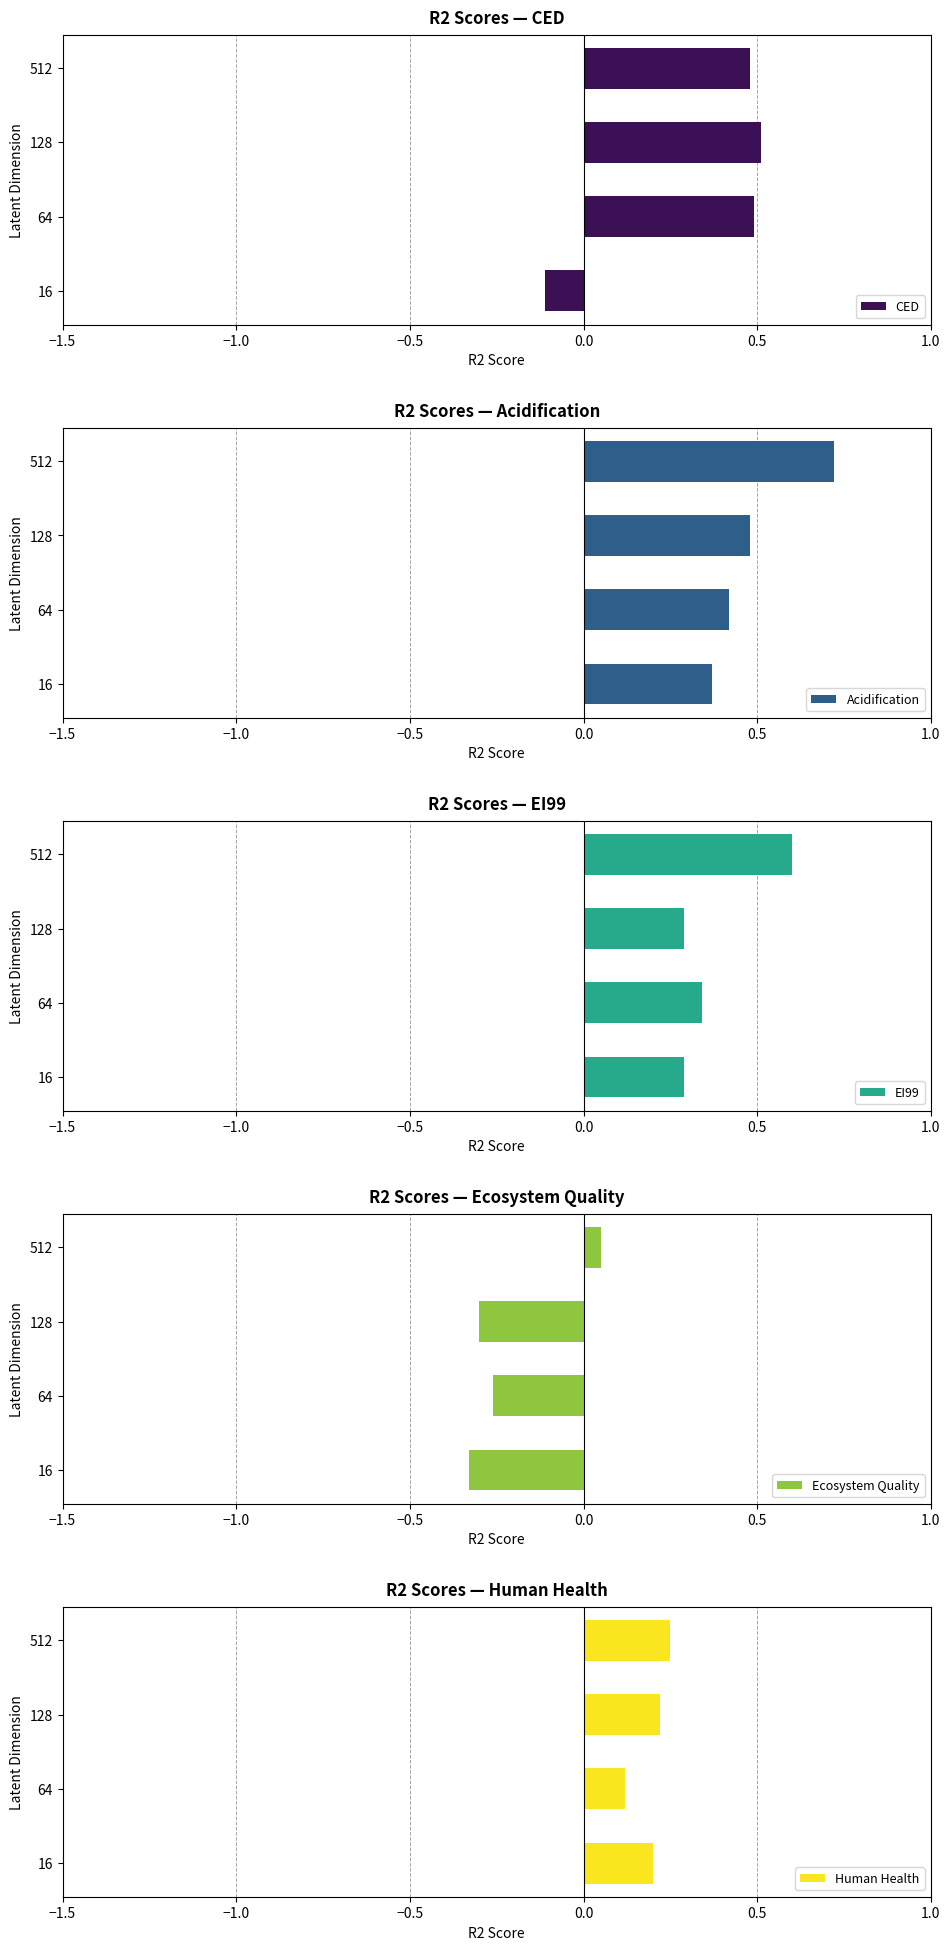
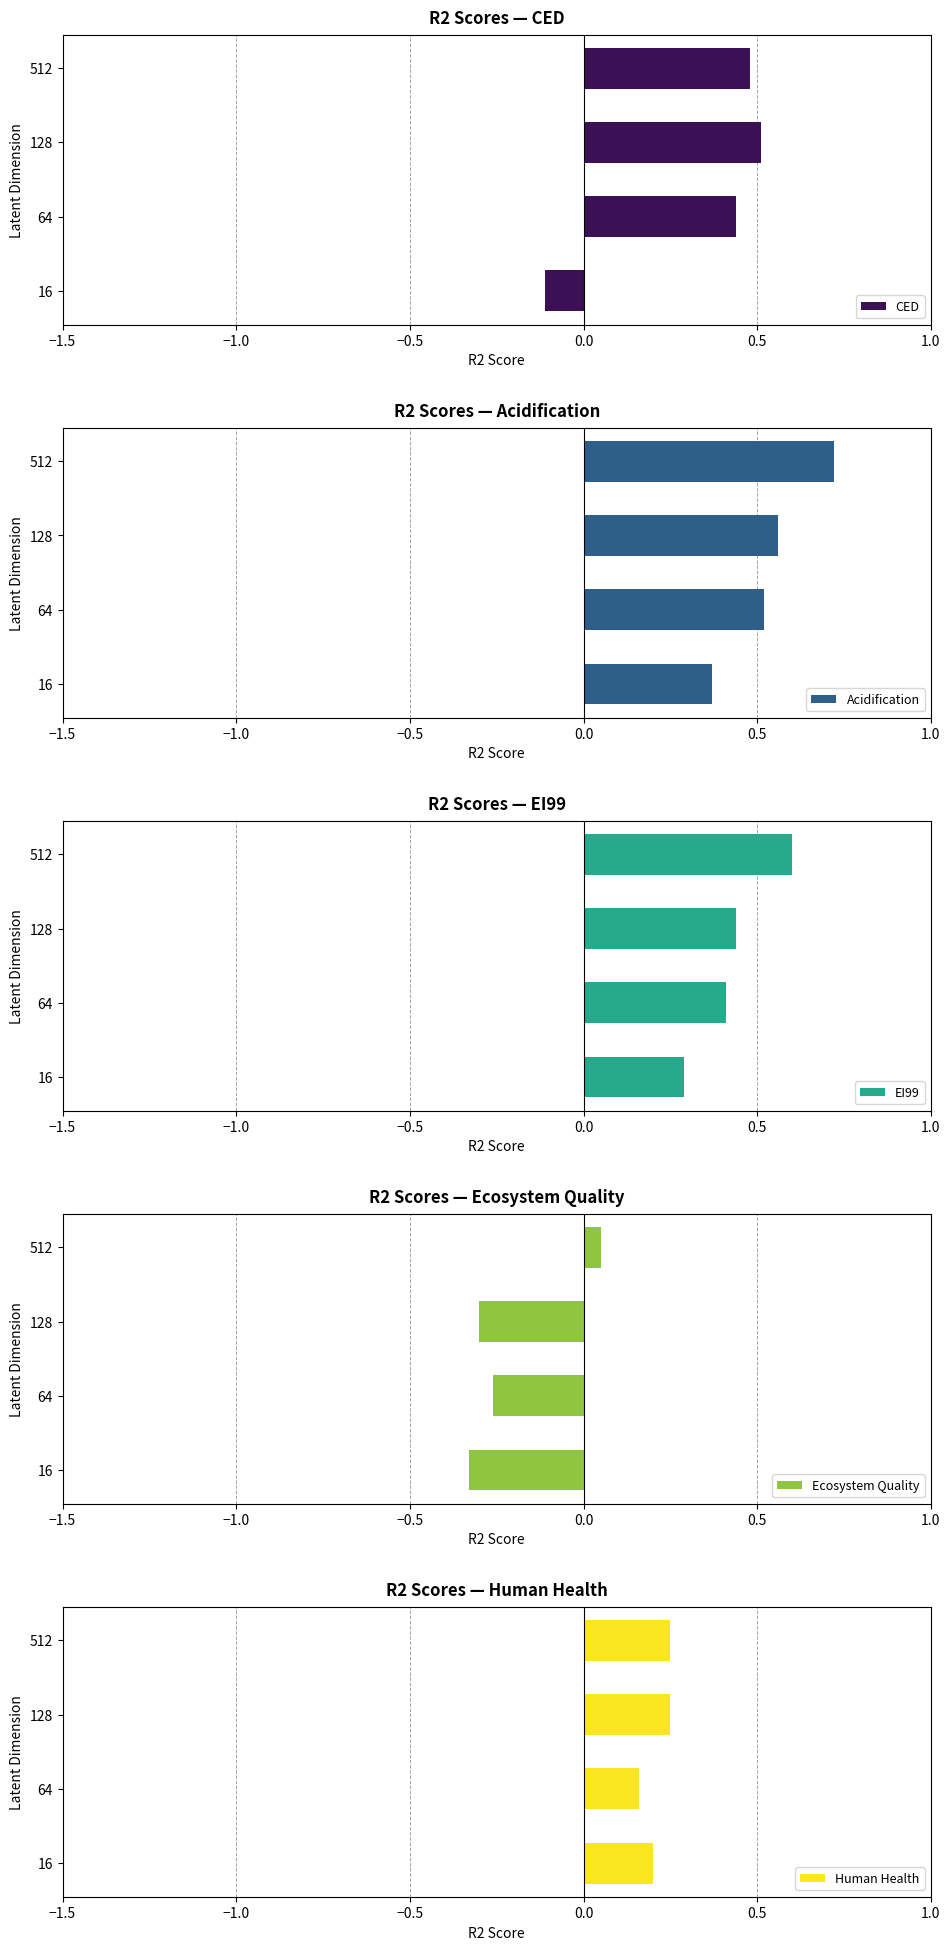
R2 Scores — CED, 64: 0.49 -> 0.44
R2 Scores — Acidification, 128: 0.48 -> 0.56
R2 Scores — Acidification, 64: 0.42 -> 0.52
R2 Scores — EI99, 128: 0.29 -> 0.44
R2 Scores — EI99, 64: 0.34 -> 0.41
R2 Scores — Human Health, 128: 0.22 -> 0.25
R2 Scores — Human Health, 64: 0.12 -> 0.16
